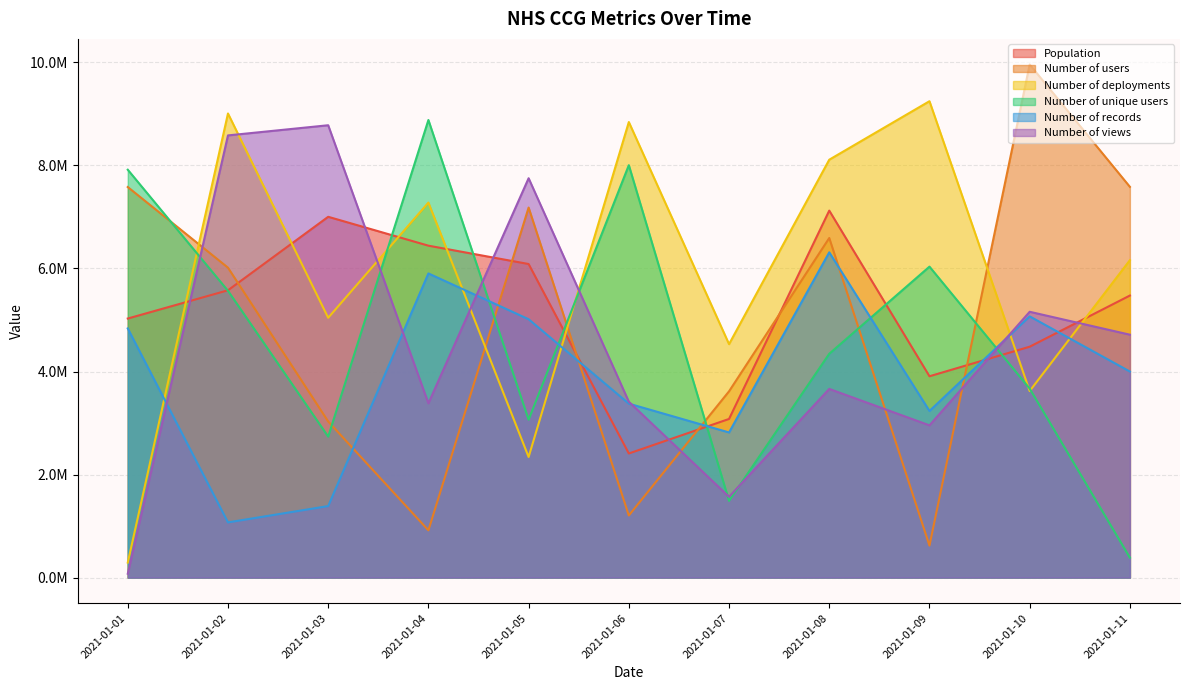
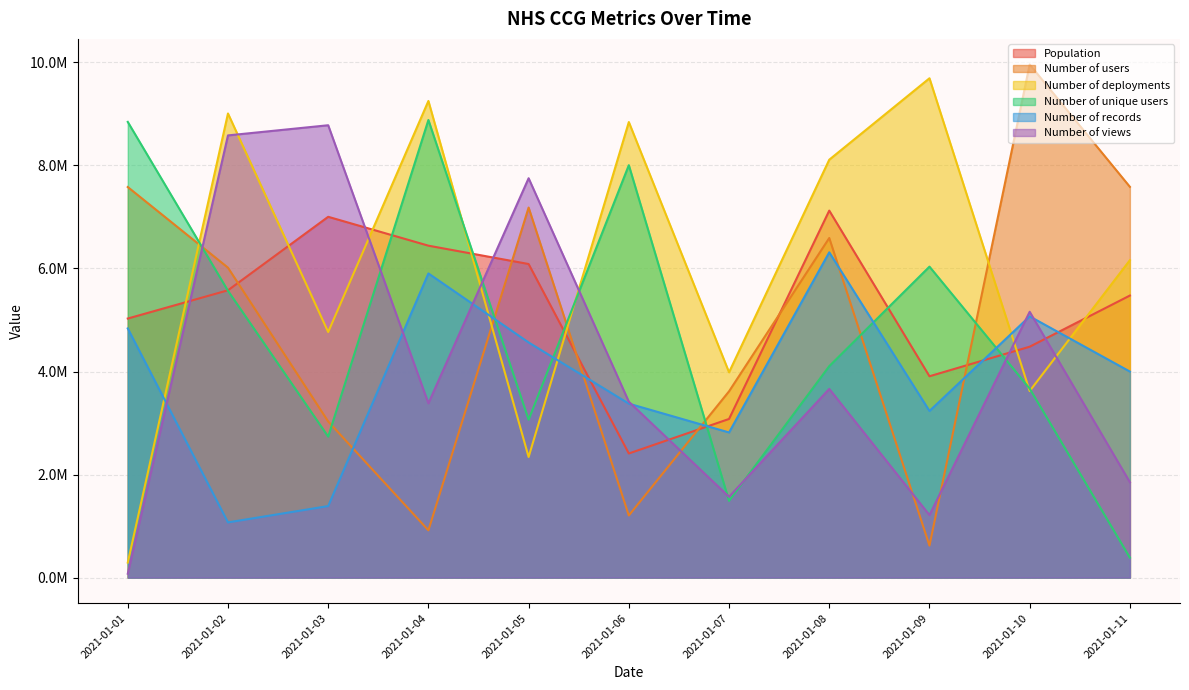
Number of unique users, 2021-01-01: 7900000 -> 8800000
Number of deployments, 2021-01-03: 5000000 -> 4800000
Number of deployments, 2021-01-04: 7300000 -> 9300000
Number of records, 2021-01-05: 5000000 -> 4600000
Number of deployments, 2021-01-07: 4500000 -> 4000000
Number of unique users, 2021-01-08: 4300000 -> 4100000
Number of deployments, 2021-01-09: 9200000 -> 9700000
Number of views, 2021-01-09: 3000000 -> 1200000
Number of views, 2021-01-11: 4700000 -> 1900000
